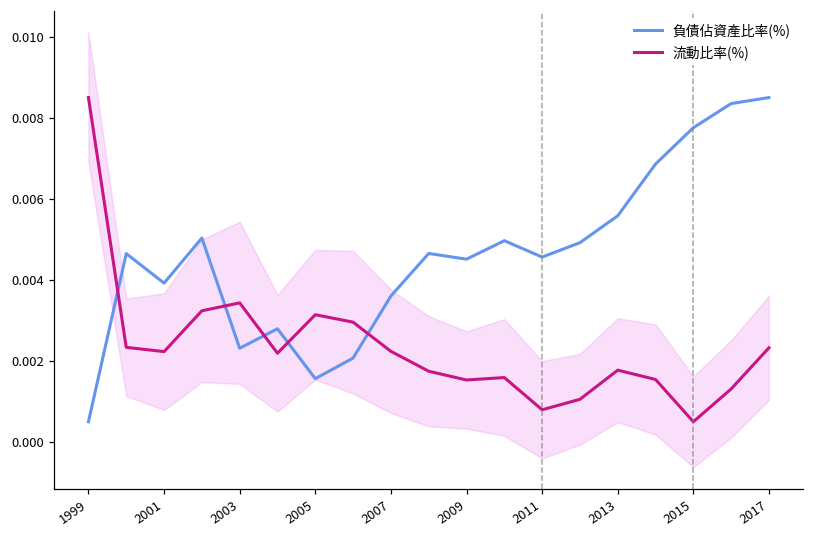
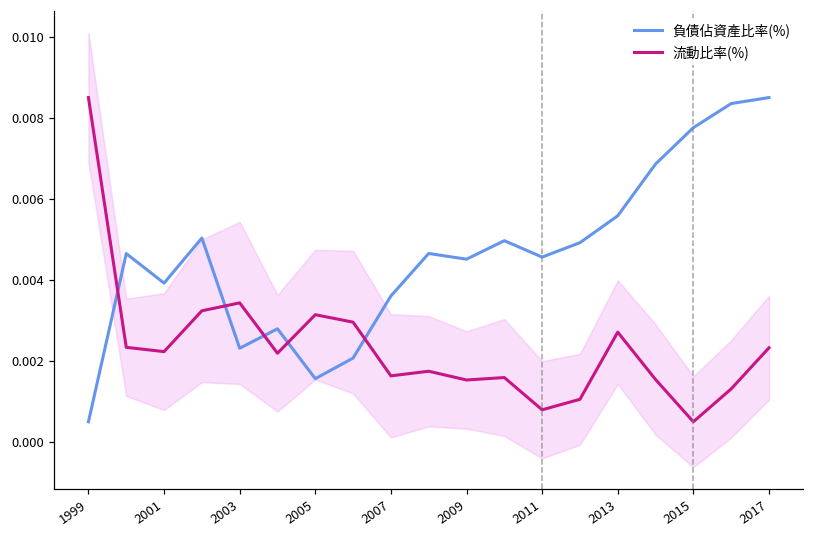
流動比率(%), 2007: 0.0022 -> 0.0016
流動比率(%), 2013: 0.0018 -> 0.0027
